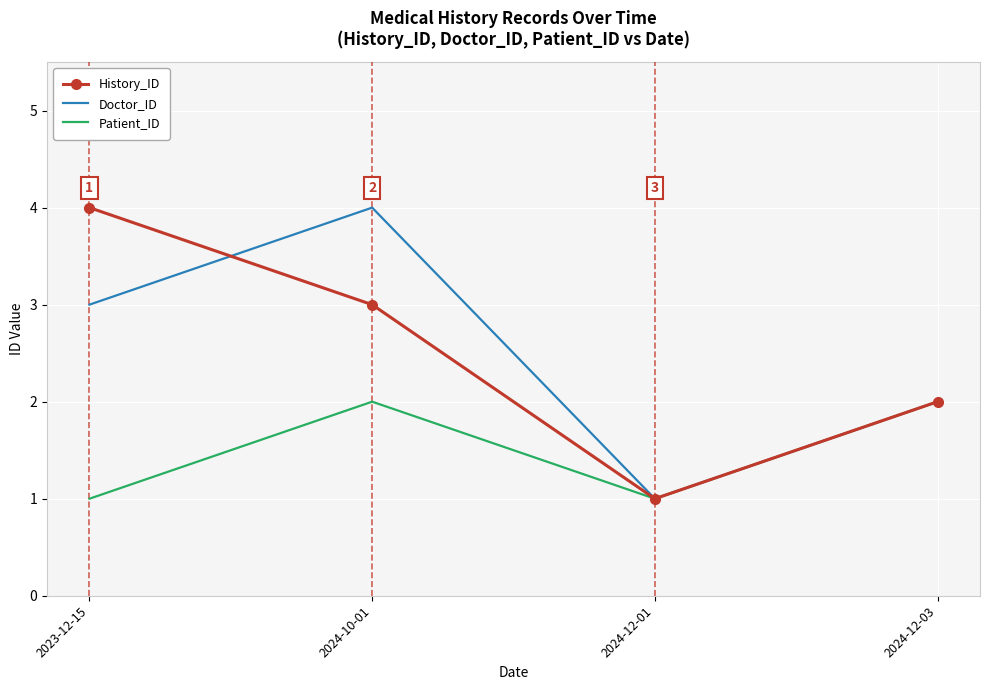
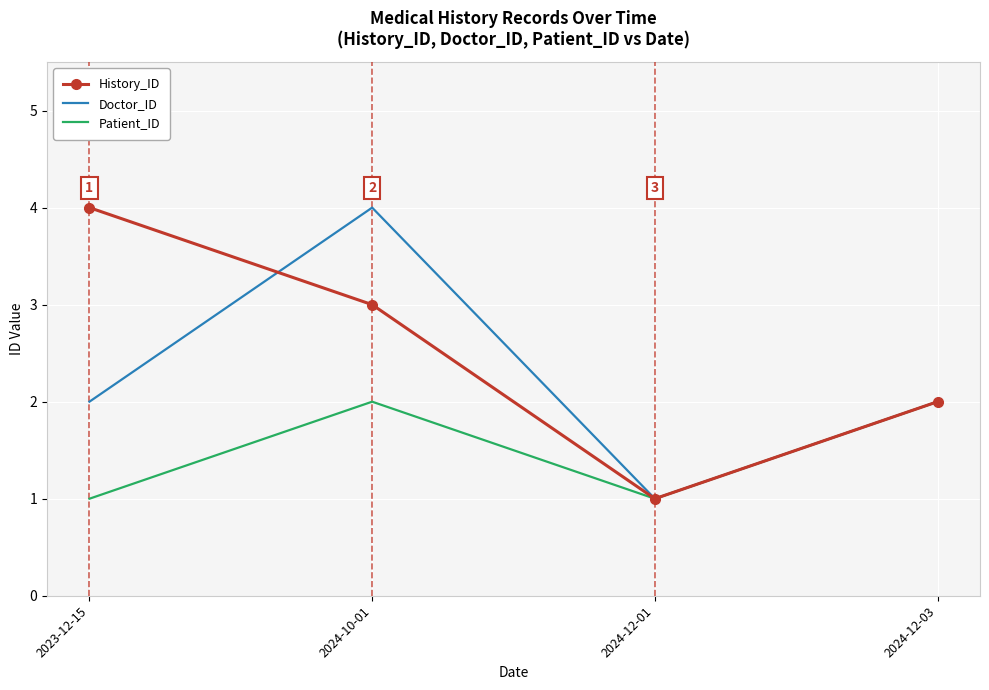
Doctor_ID, 2023-12-15: 3 -> 2
